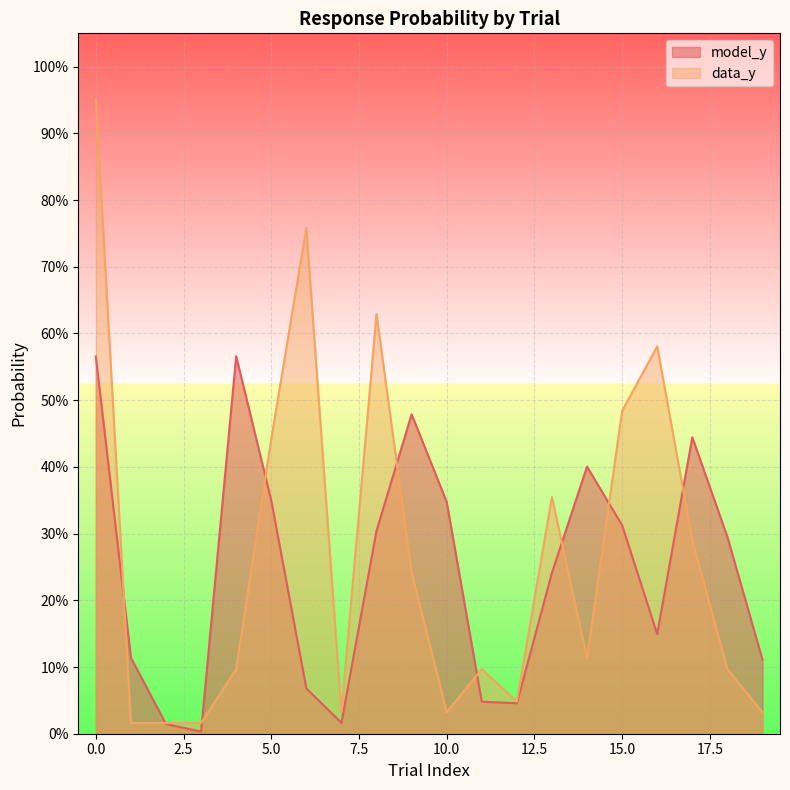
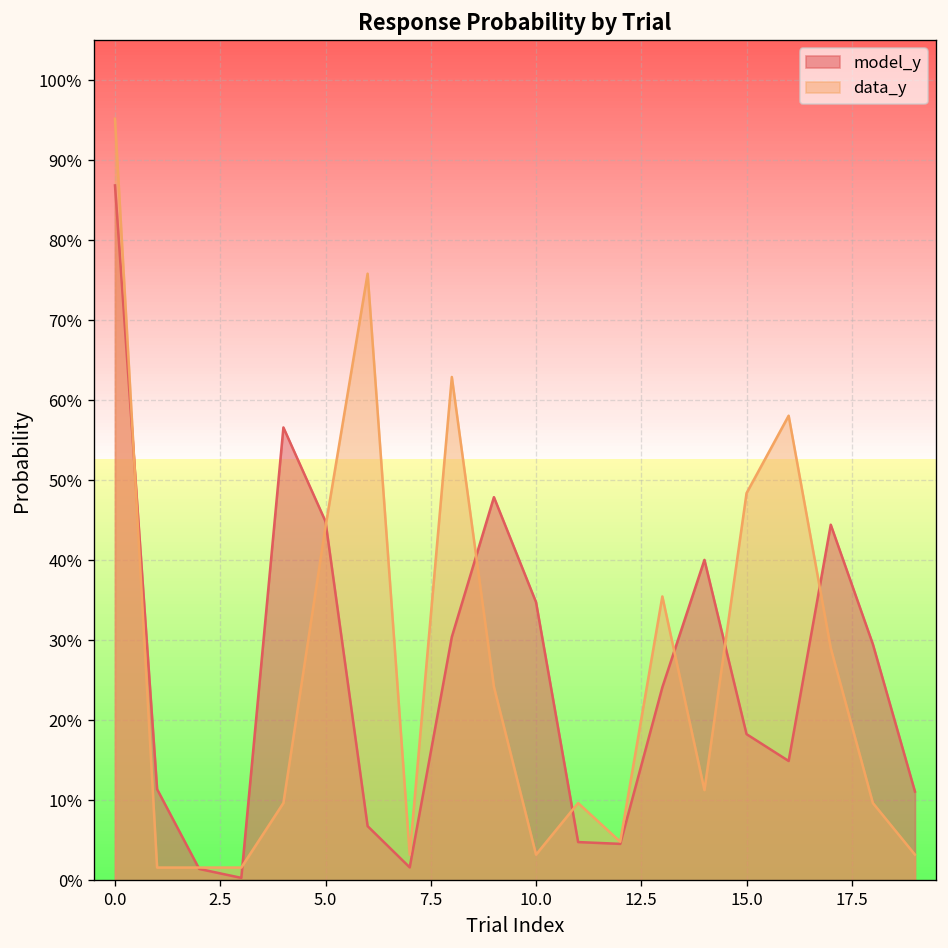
model_y, 0.0: 57% -> 87%
model_y, 5.0: 35% -> 45%
model_y, 15.0: 31% -> 18%
